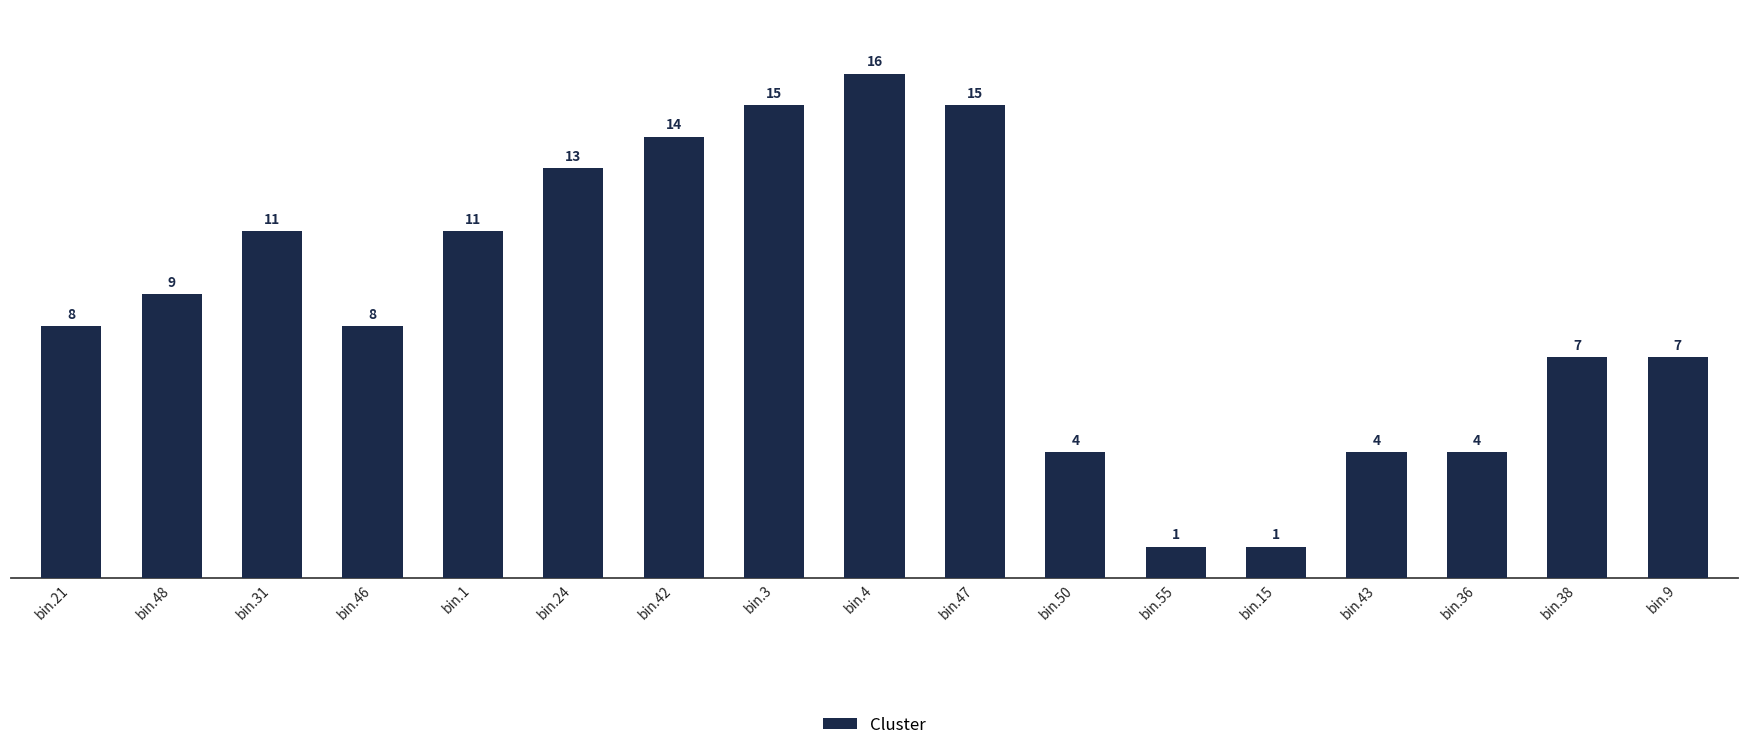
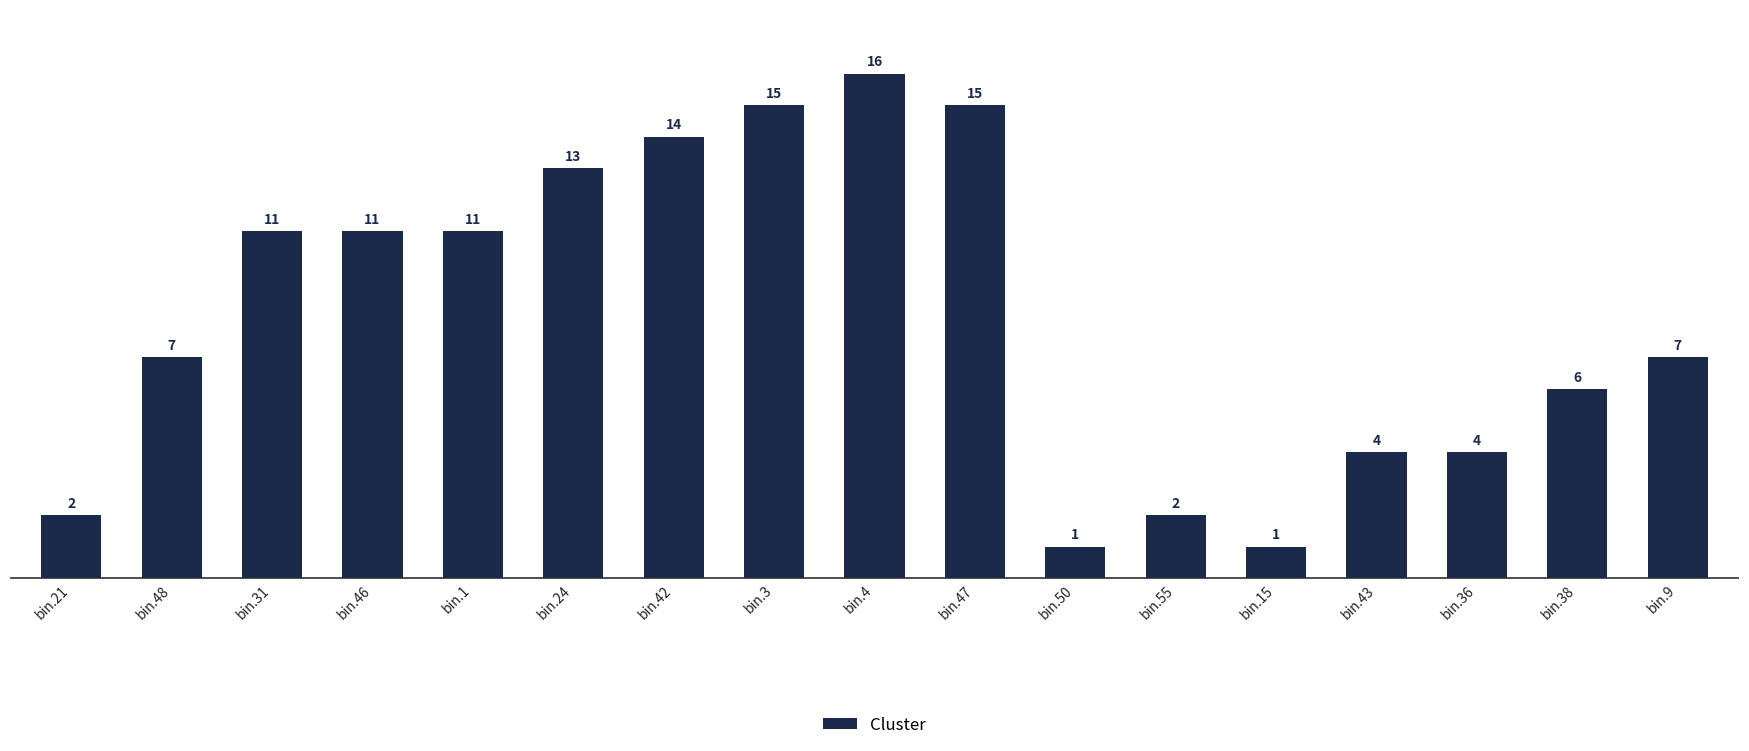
bin.21: 8 -> 2
bin.48: 9 -> 7
bin.46: 8 -> 11
bin.50: 4 -> 1
bin.55: 1 -> 2
bin.38: 7 -> 6
